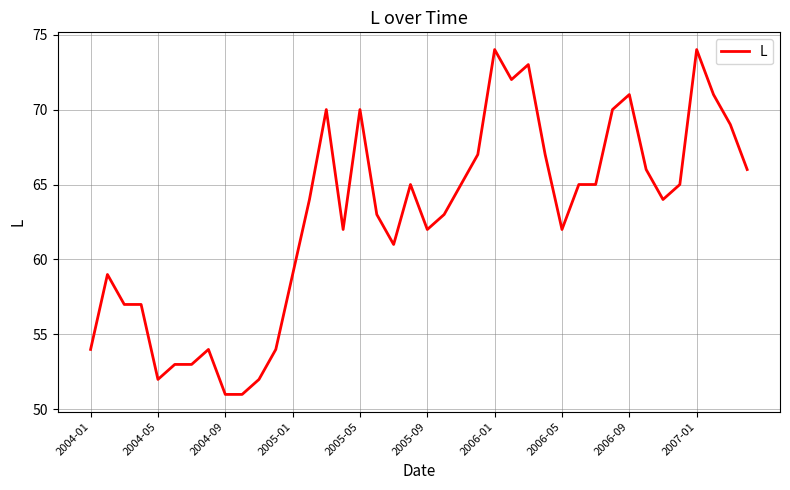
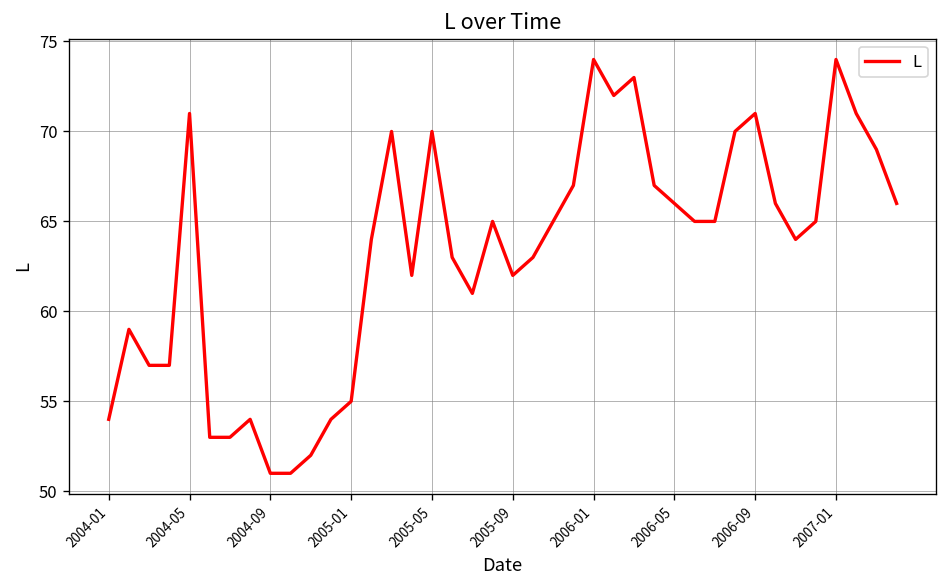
2004-05: 52 -> 71
2005-01: 59 -> 55
2006-05: 62 -> 66
